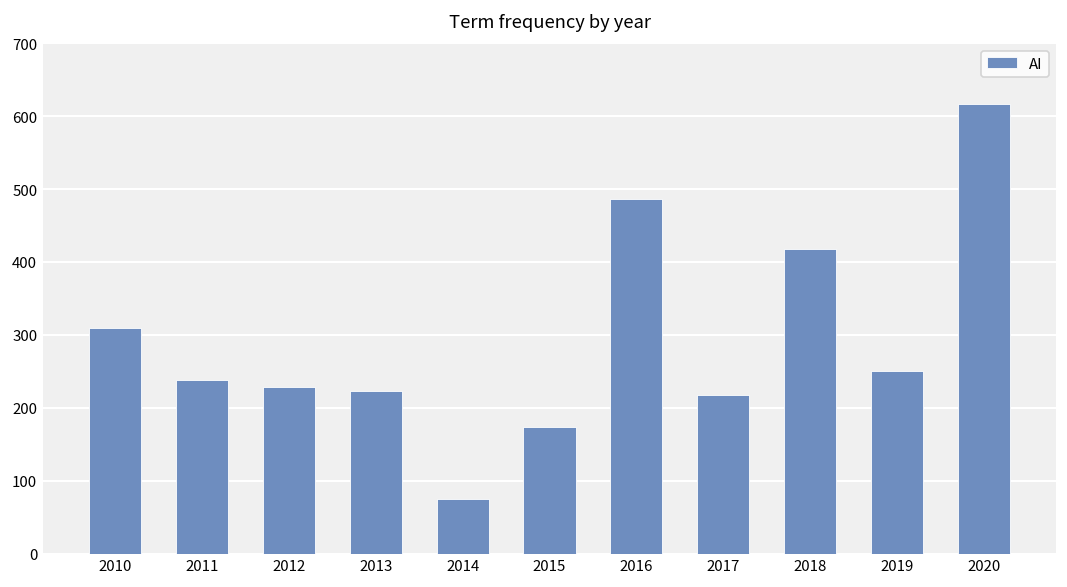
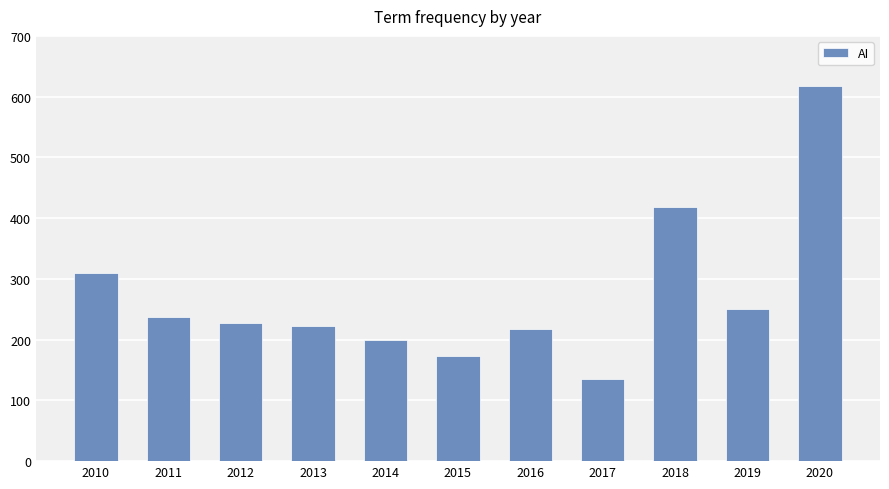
2014: 80 -> 200
2016: 490 -> 220
2017: 220 -> 140
